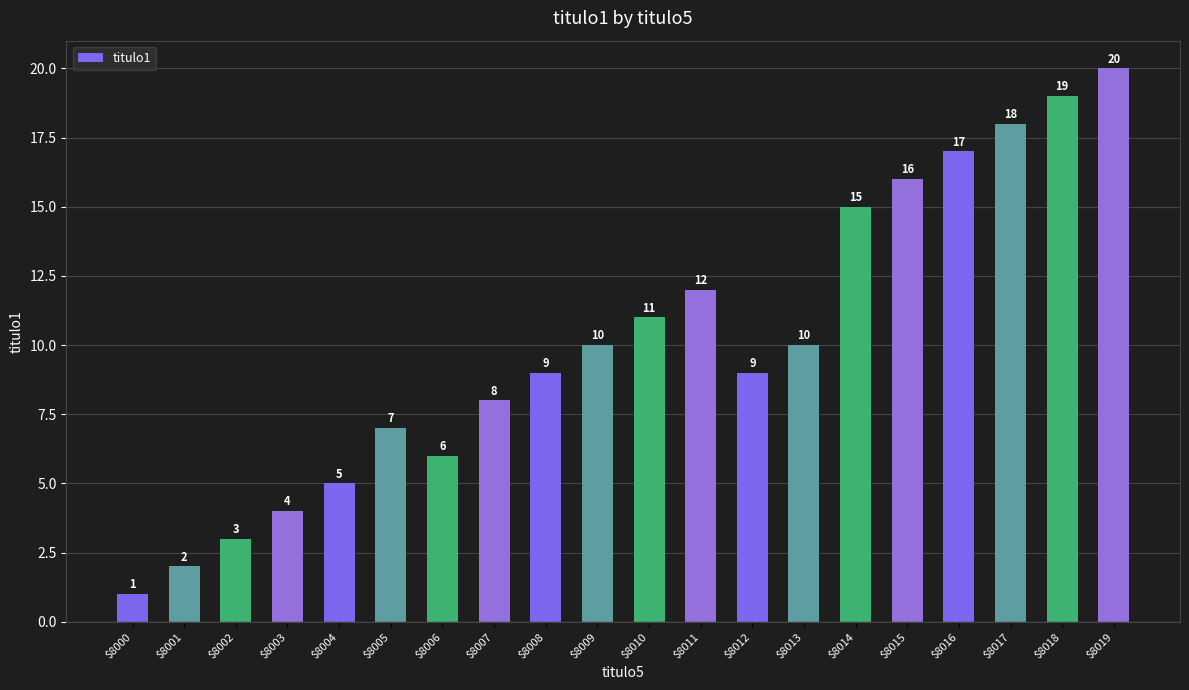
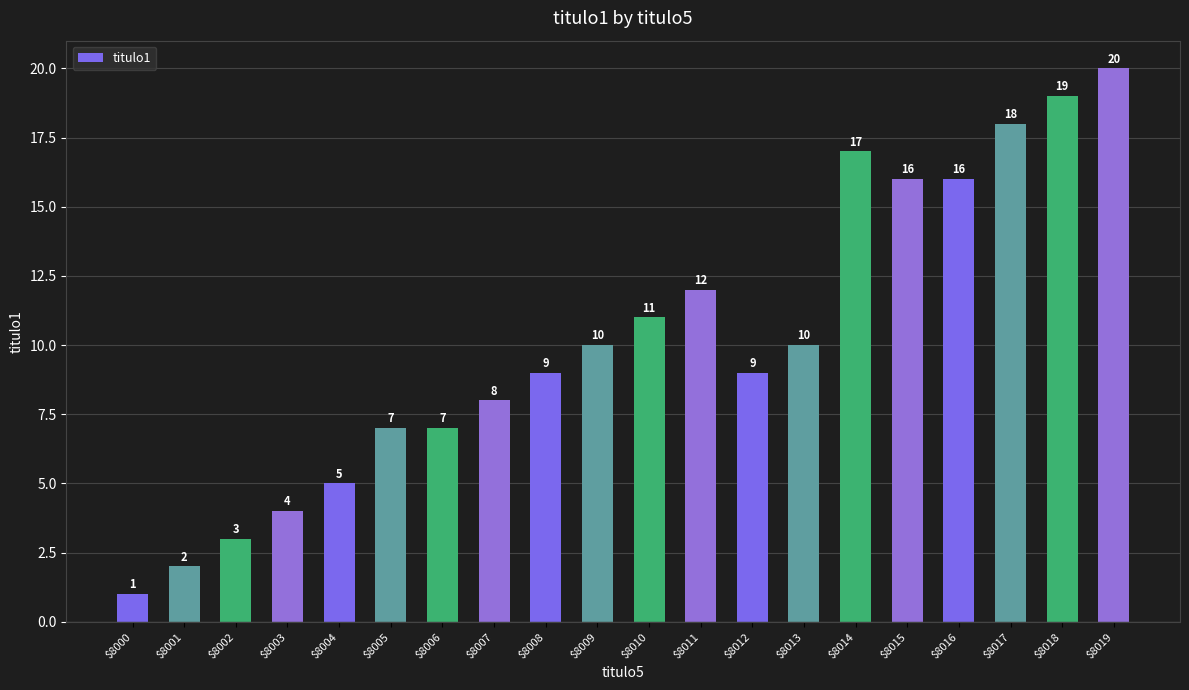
$8006: 6 -> 7
$8014: 15 -> 17
$8016: 17 -> 16
